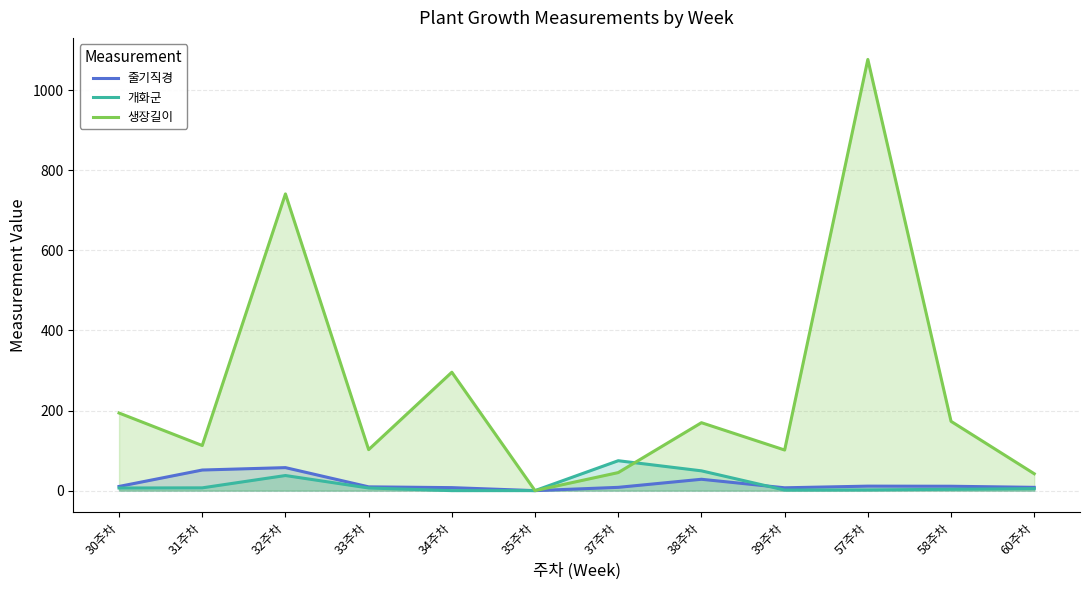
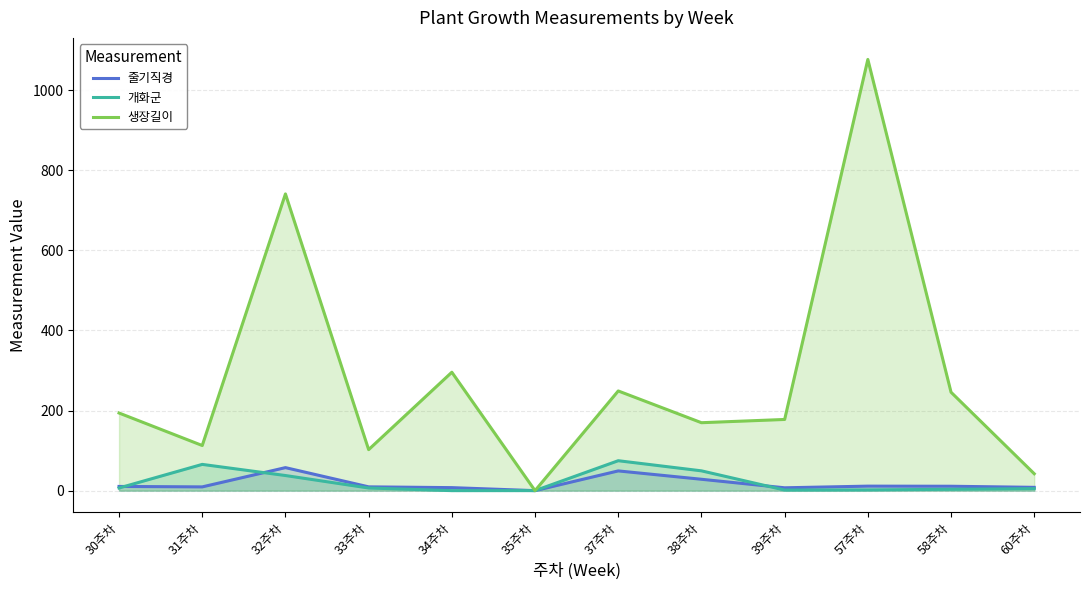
줄기직경, 31주차: 50 -> 10
개화군, 31주차: 10 -> 70
줄기직경, 37주차: 10 -> 50
생장길이, 37주차: 50 -> 250
생장길이, 39주차: 100 -> 180
생장길이, 58주차: 170 -> 250
